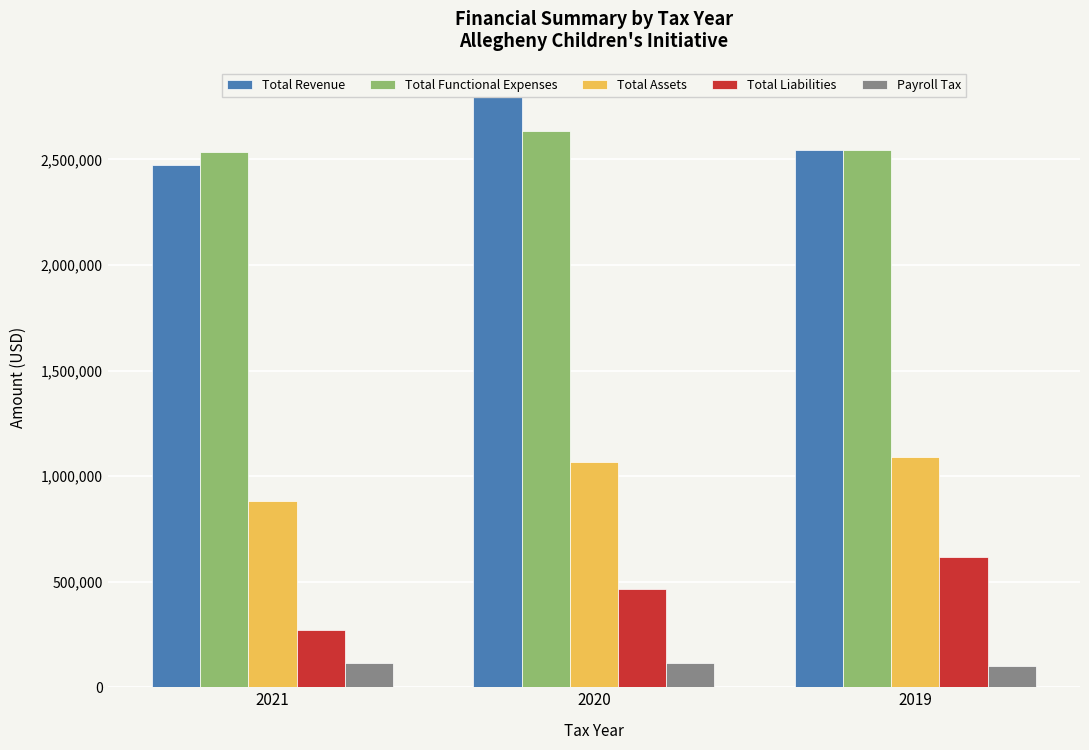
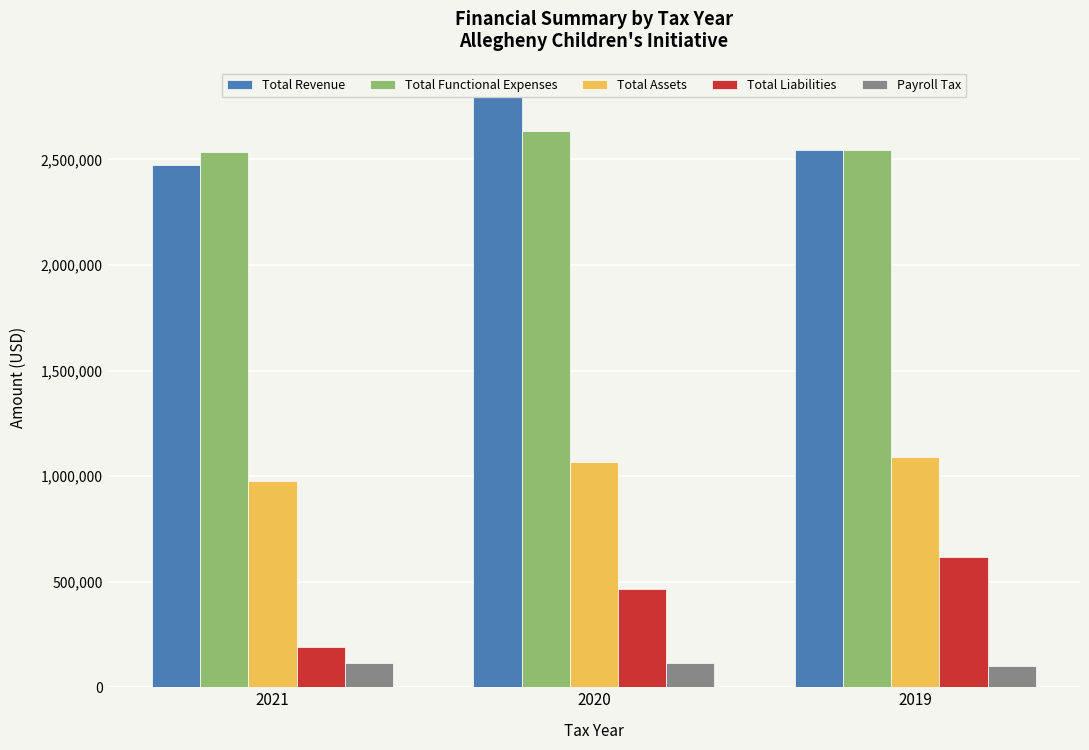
Total Assets, 2021: 880,000 -> 980,000
Total Liabilities, 2021: 270,000 -> 190,000
